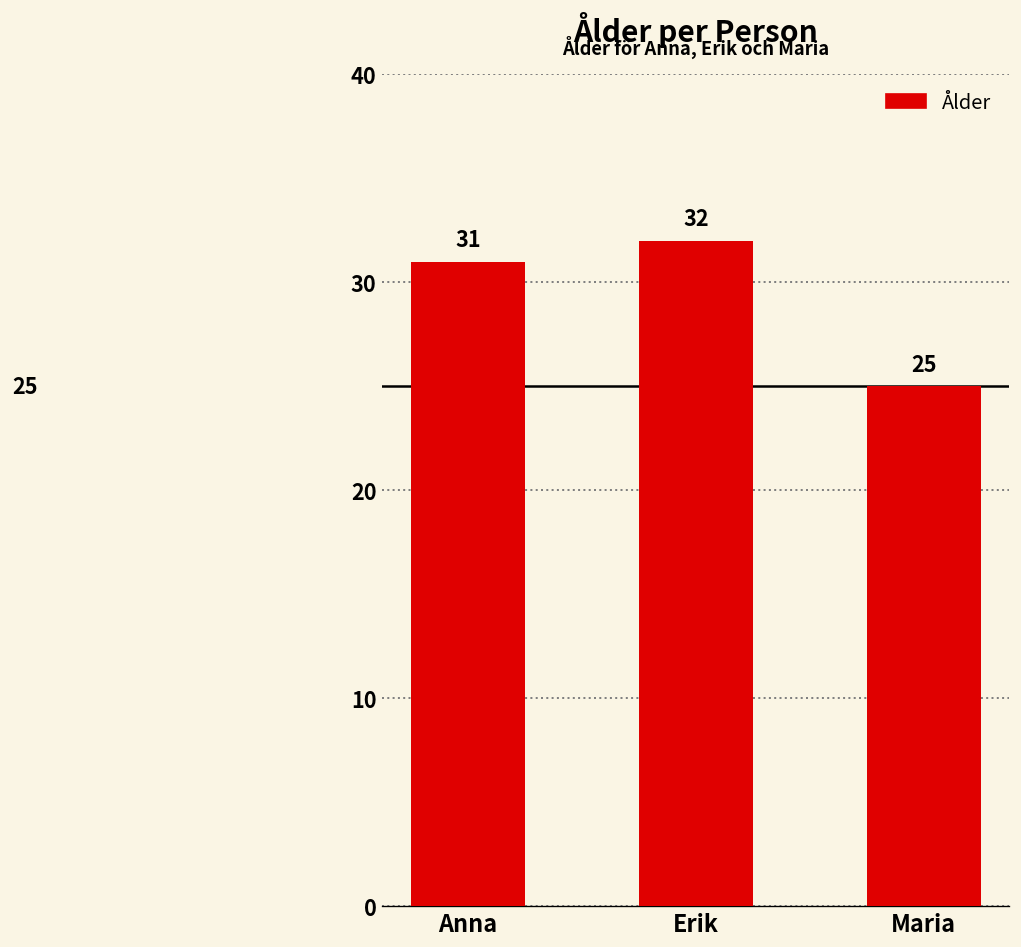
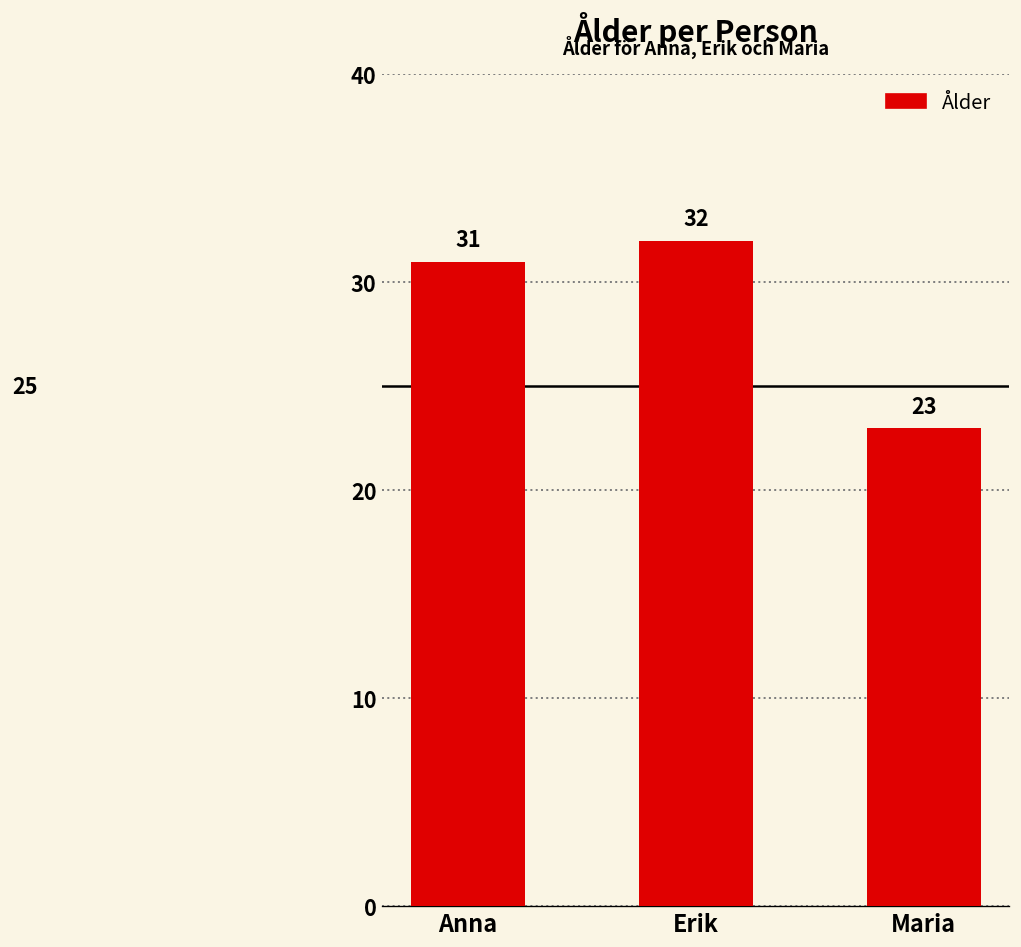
Maria: 25 -> 23
